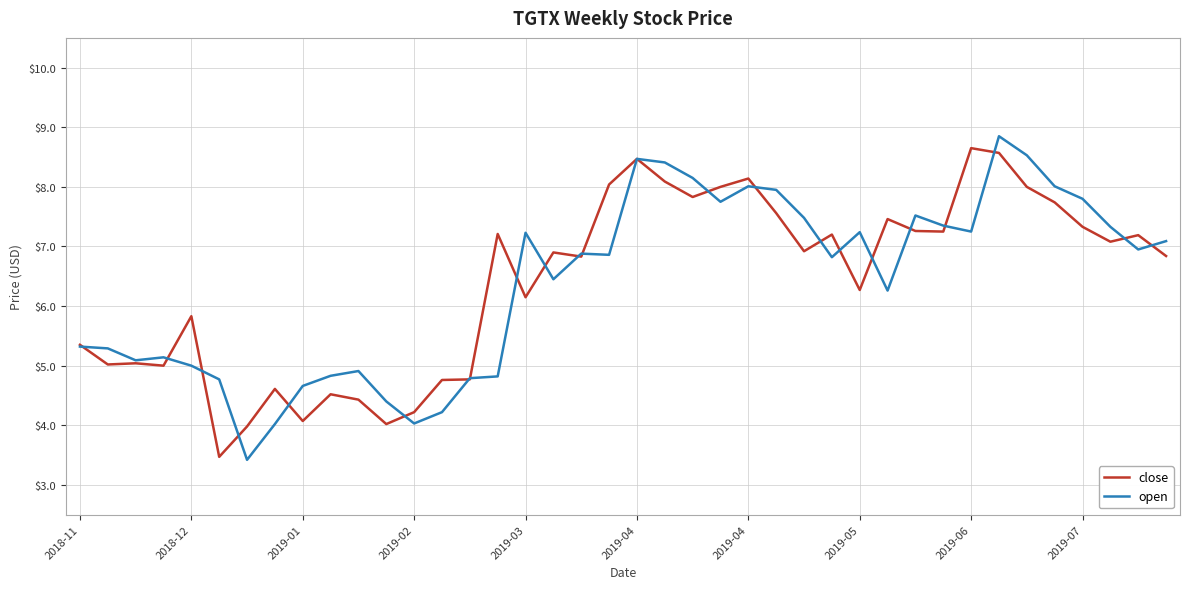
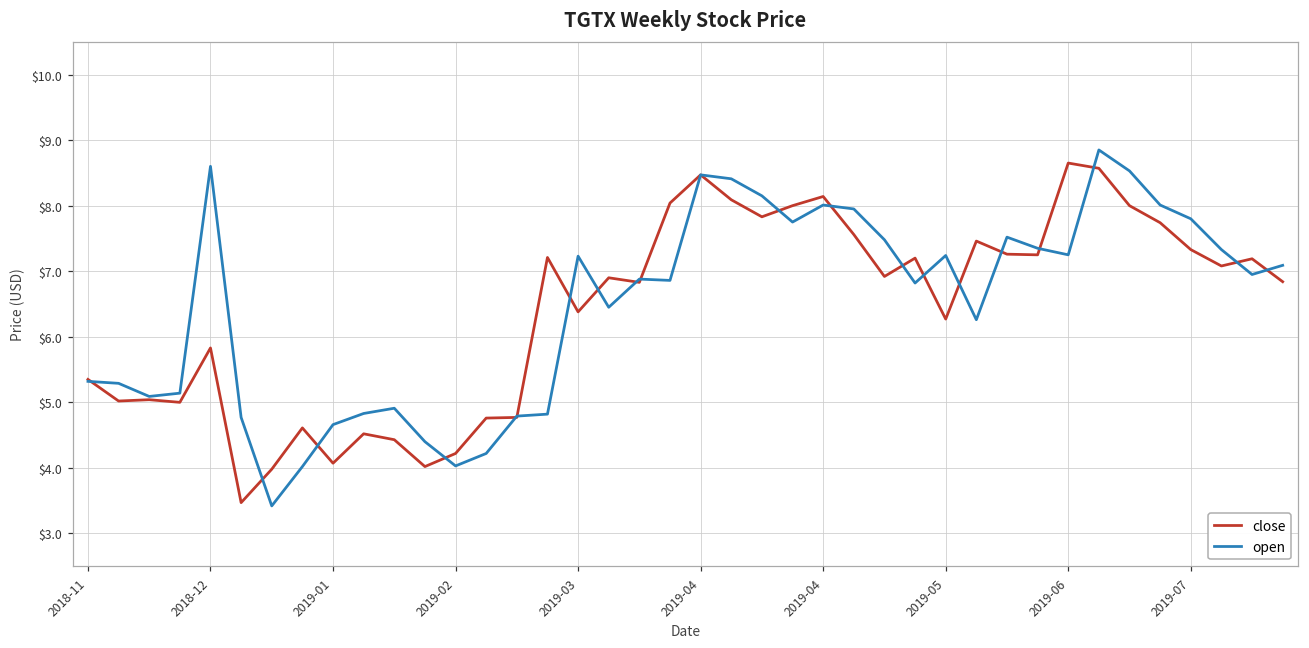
open, 2018-12: $5.0 -> $8.6
close, 2019-03: $6.1 -> $6.4
